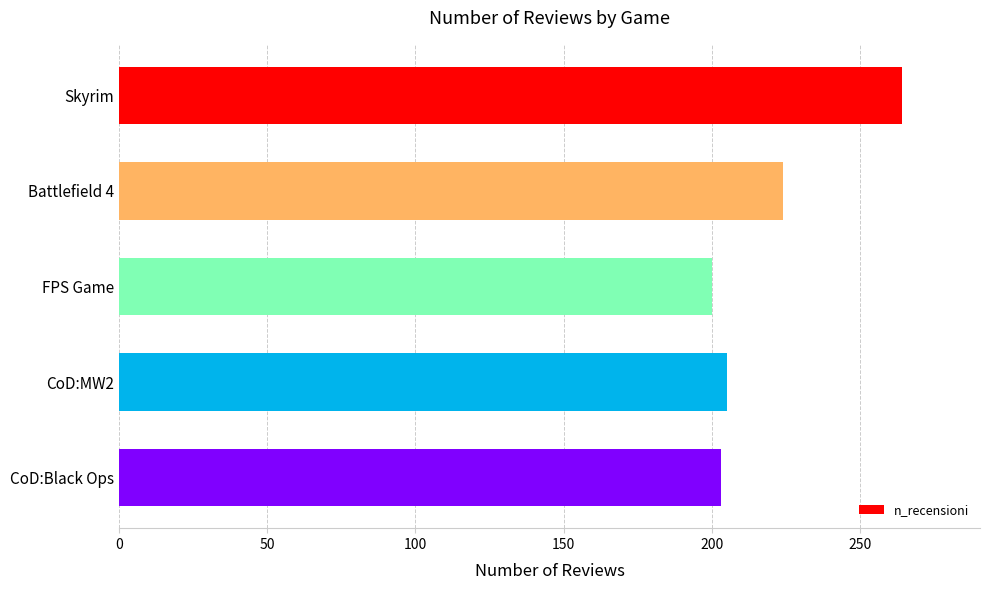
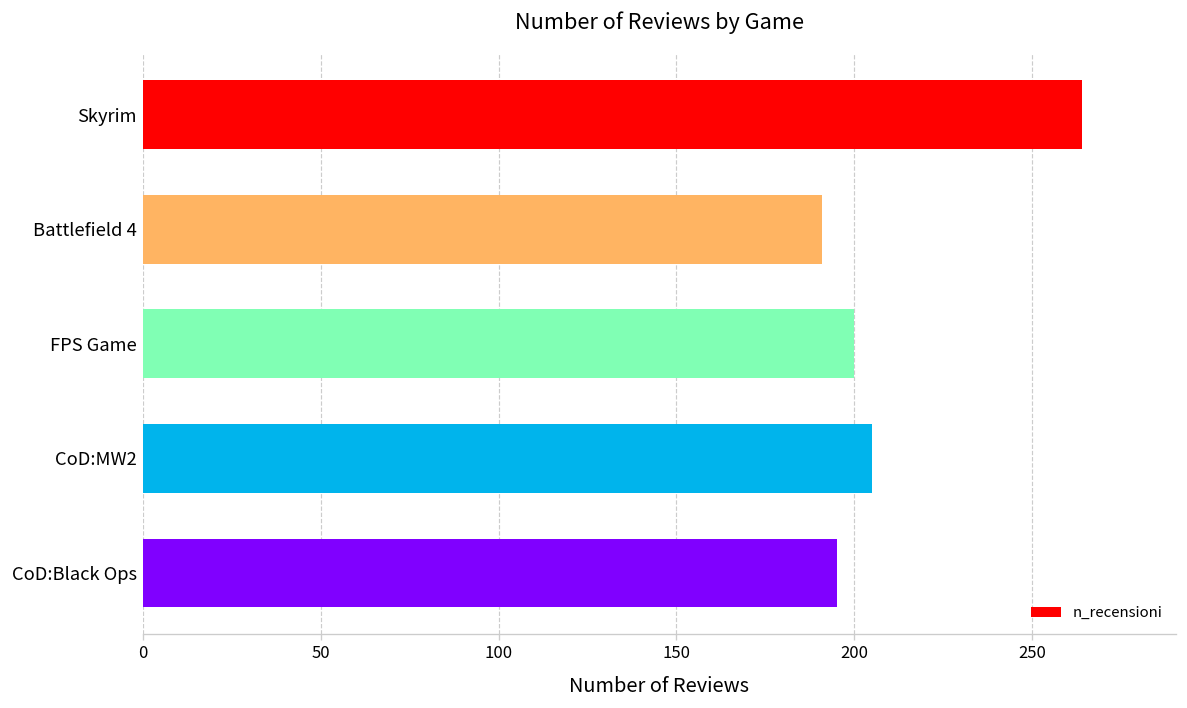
Battlefield 4: 224 -> 191
CoD:Black Ops: 203 -> 195
